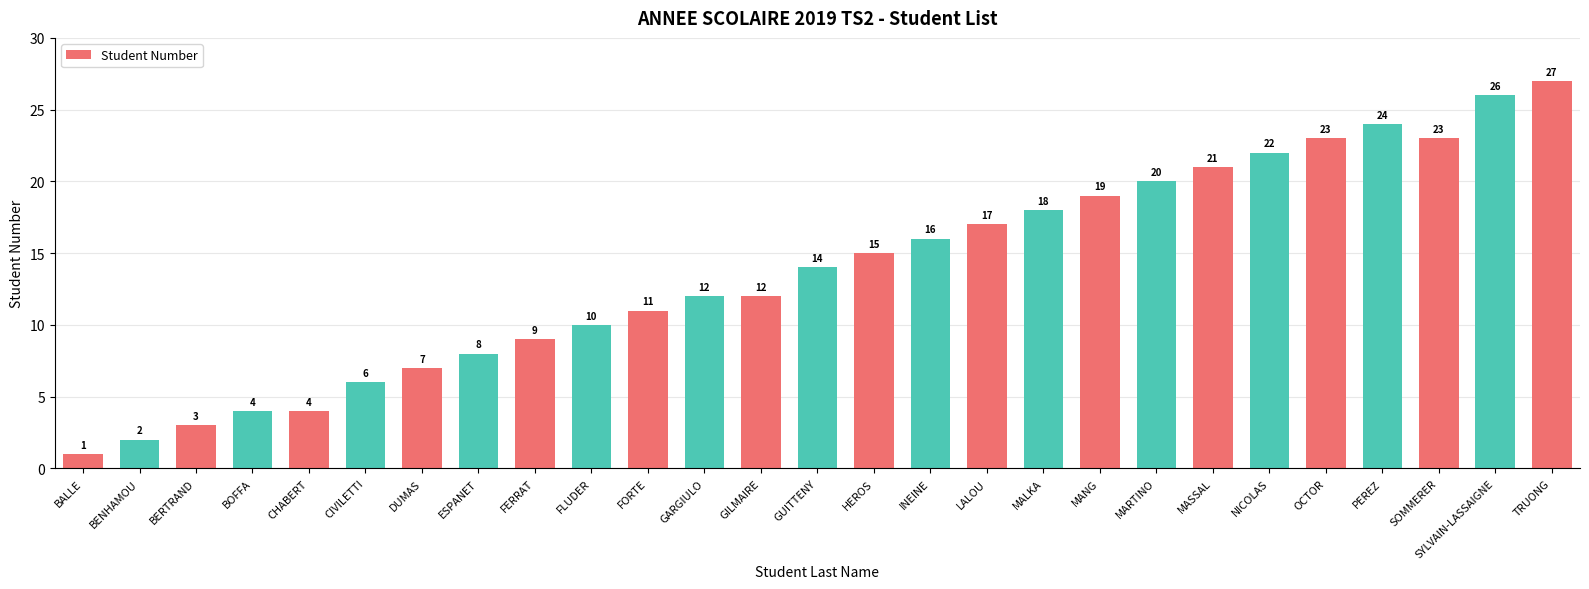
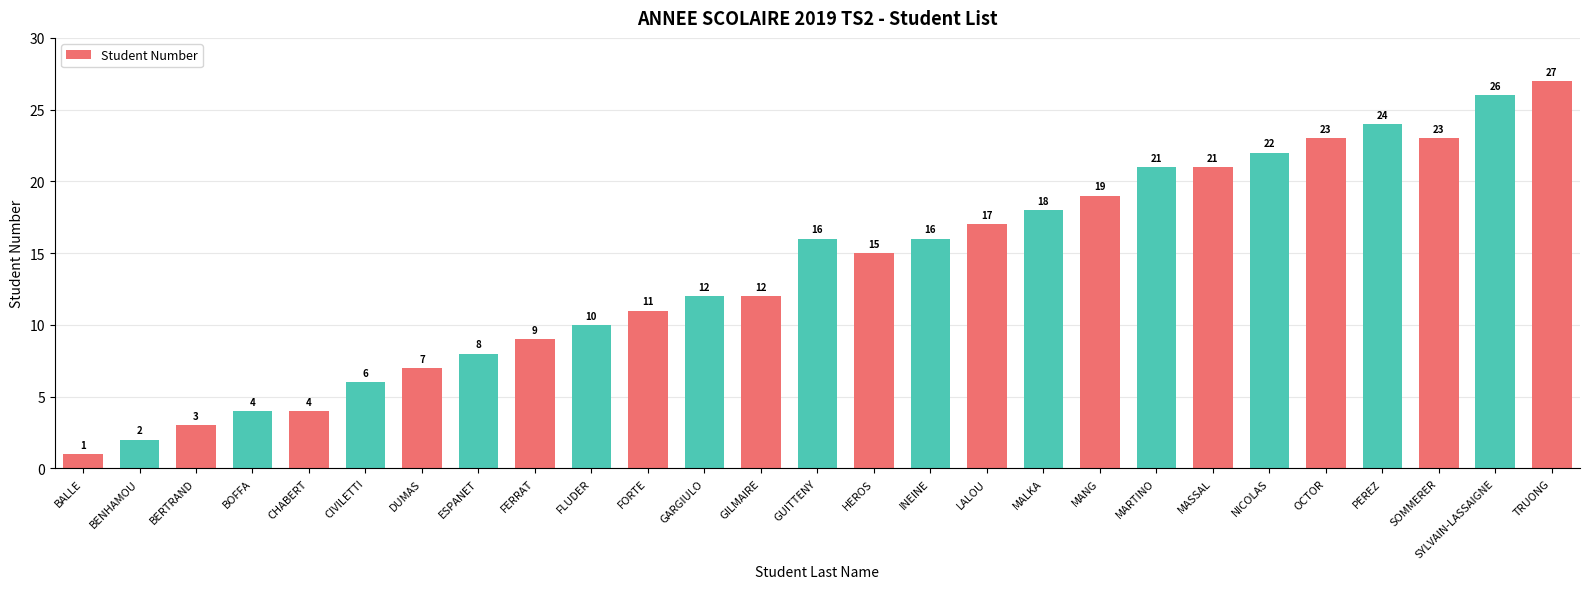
GUITTENY: 14 -> 16
MARTINO: 20 -> 21
